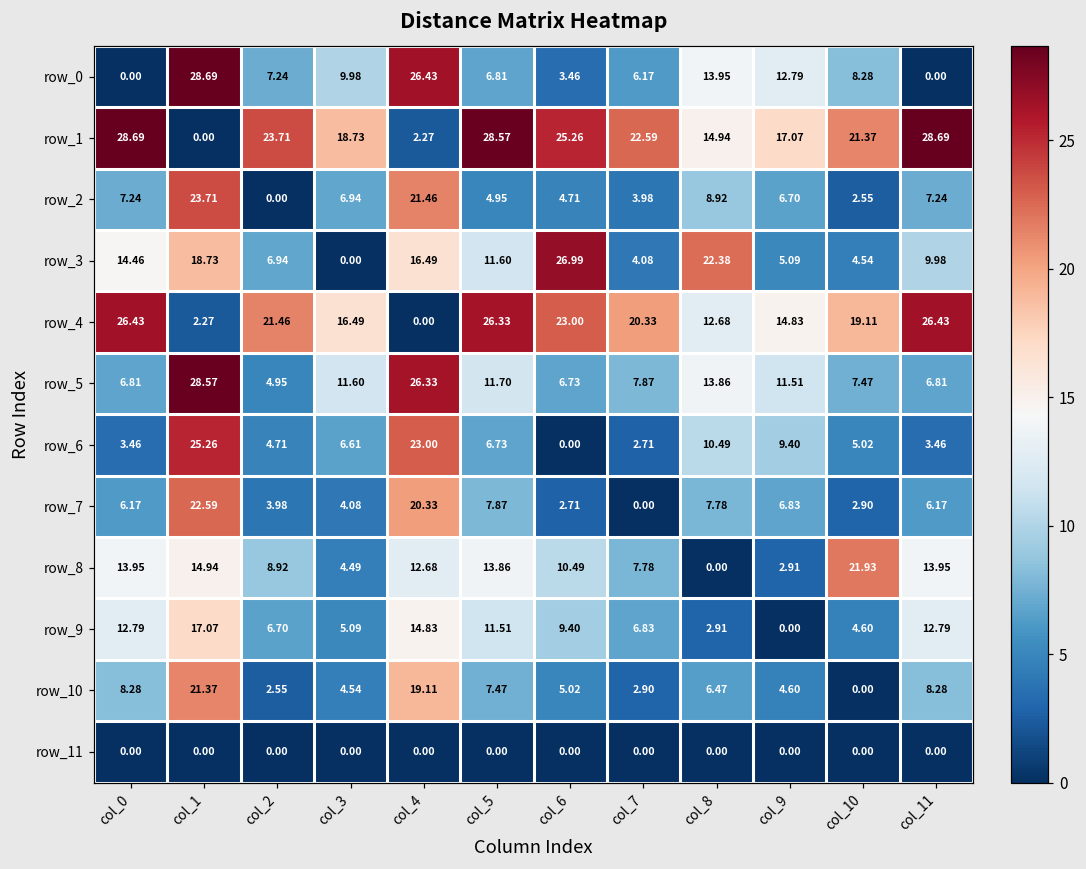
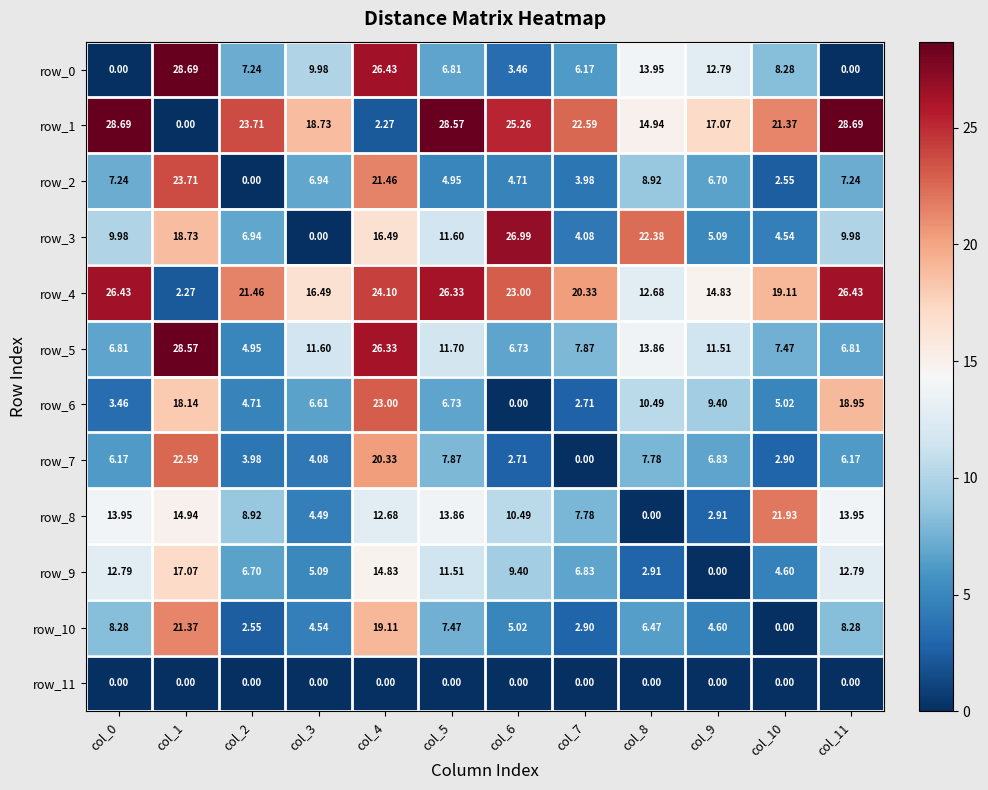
row_3, col_0: 14.46 -> 9.98
row_4, col_4: 0.00 -> 24.10
row_6, col_1: 25.26 -> 18.14
row_6, col_11: 3.46 -> 18.95
